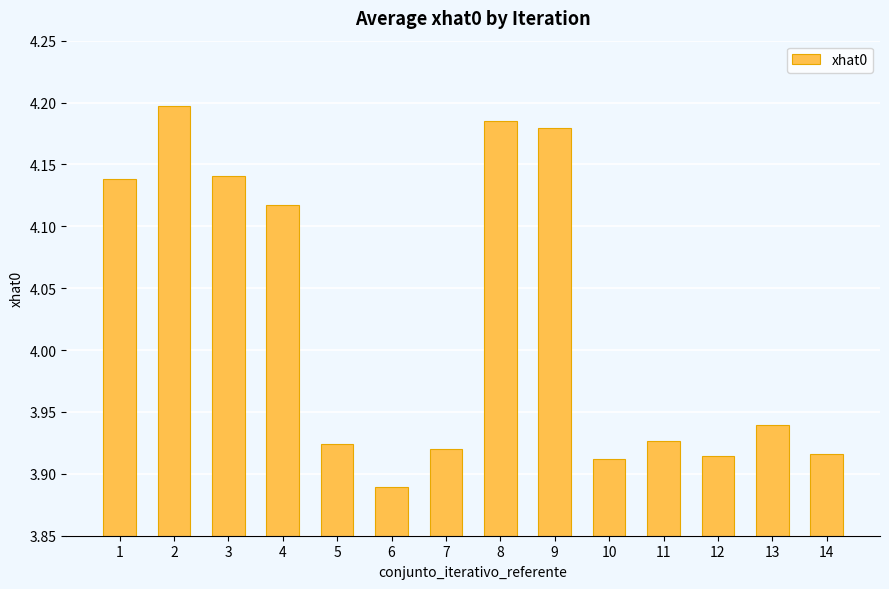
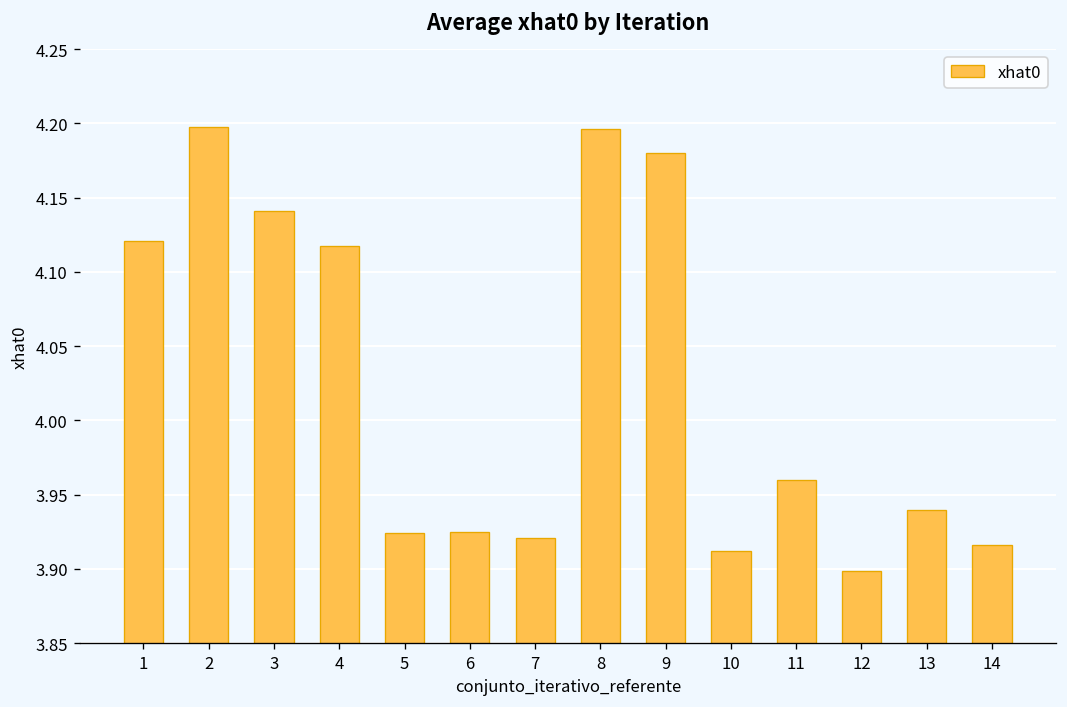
1: 4.138 -> 4.121
6: 3.889 -> 3.925
8: 4.185 -> 4.196
11: 3.927 -> 3.960
12: 3.914 -> 3.898
